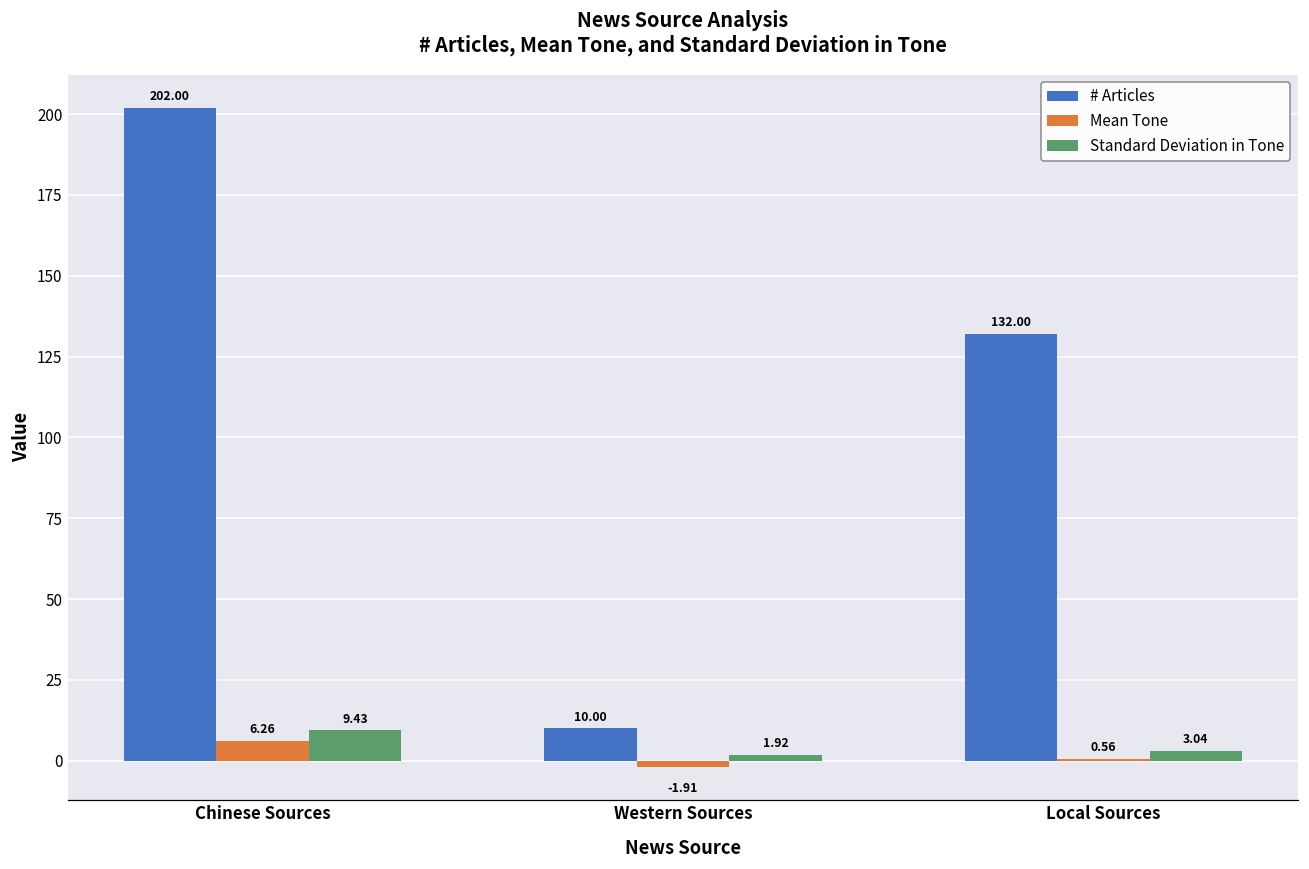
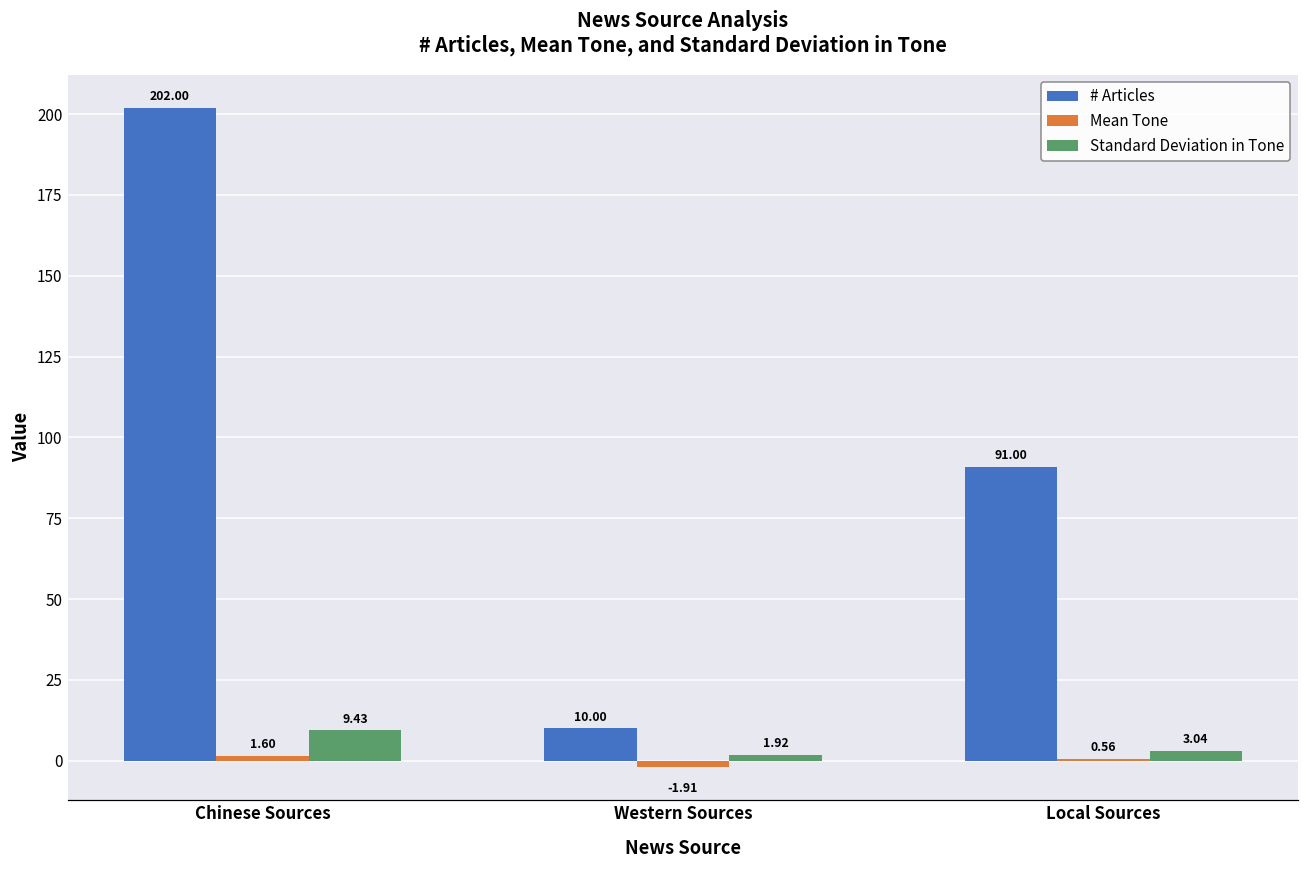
Mean Tone, Chinese Sources: 6.26 -> 1.60
# Articles, Local Sources: 132.00 -> 91.00
